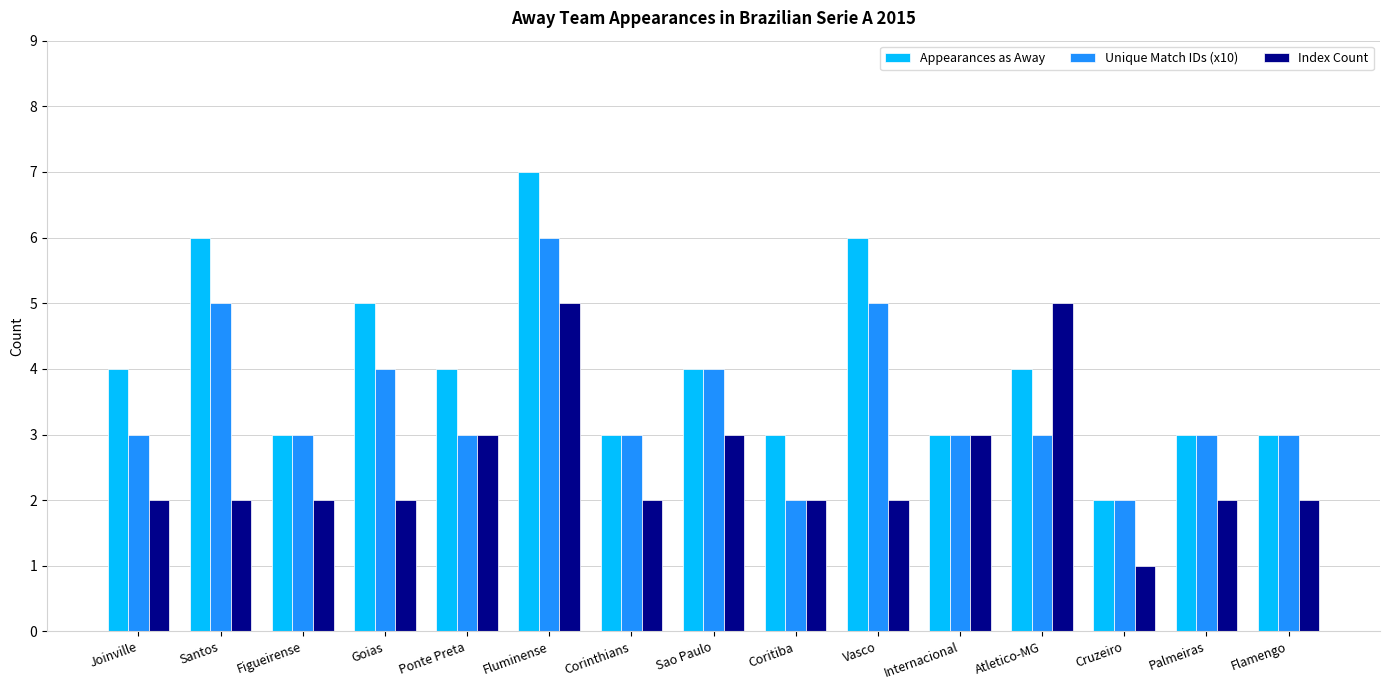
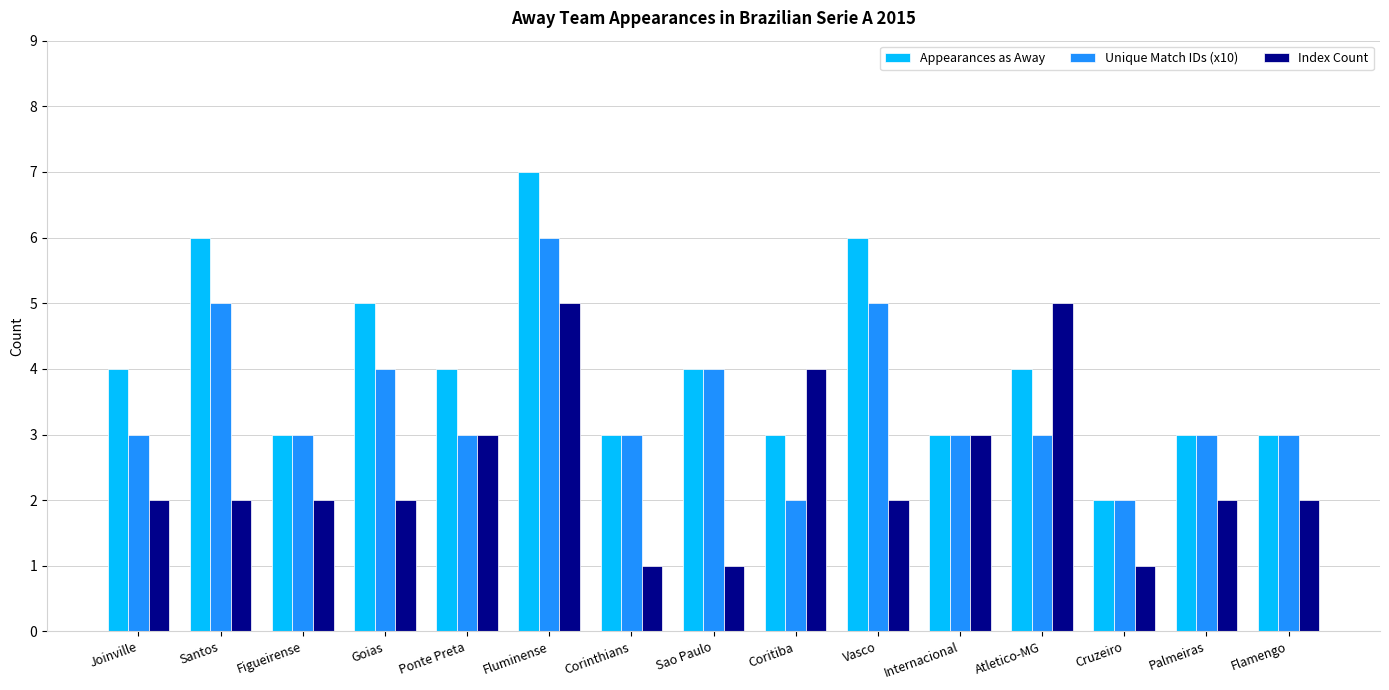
Index Count, Corinthians: 2 -> 1
Index Count, Sao Paulo: 3 -> 1
Index Count, Coritiba: 2 -> 4
